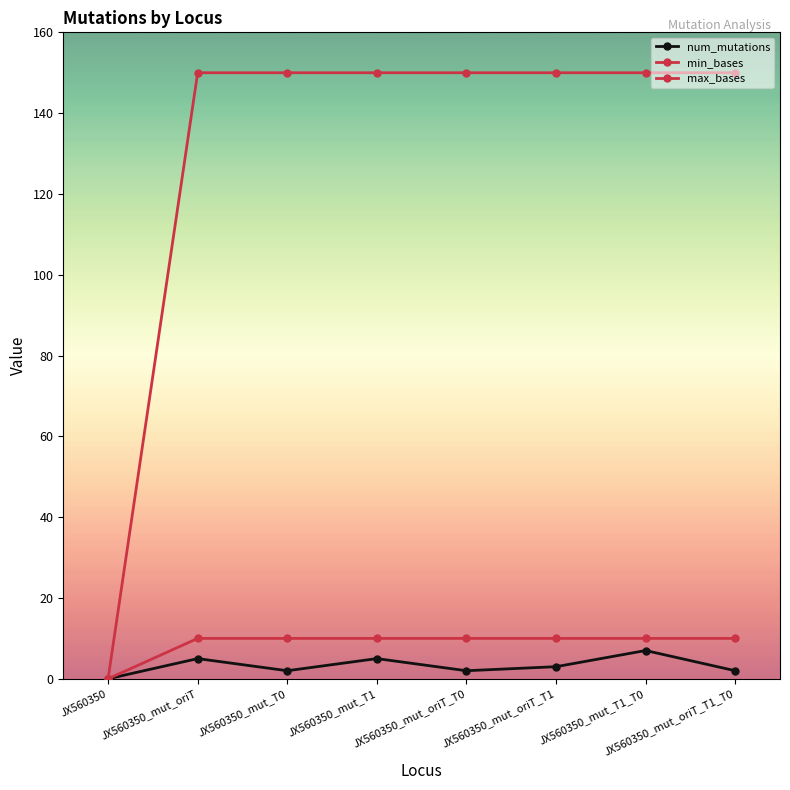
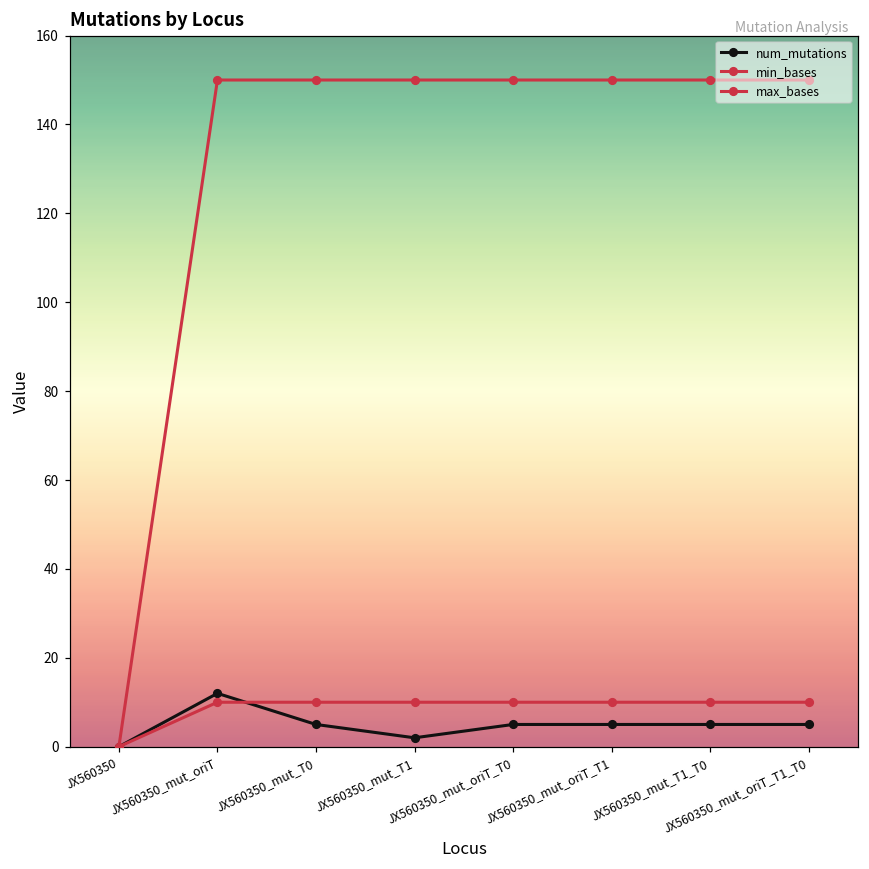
num_mutations, JX560350_mut_oriT: 5 -> 12
num_mutations, JX560350_mut_T0: 2 -> 5
num_mutations, JX560350_mut_T1: 5 -> 2
num_mutations, JX560350_mut_oriT_T0: 2 -> 5
num_mutations, JX560350_mut_oriT_T1: 3 -> 5
num_mutations, JX560350_mut_T1_T0: 7 -> 5
num_mutations, JX560350_mut_oriT_T1_T0: 2 -> 5
